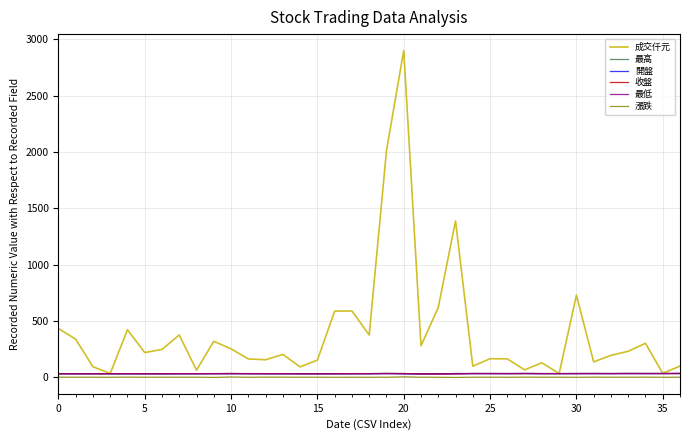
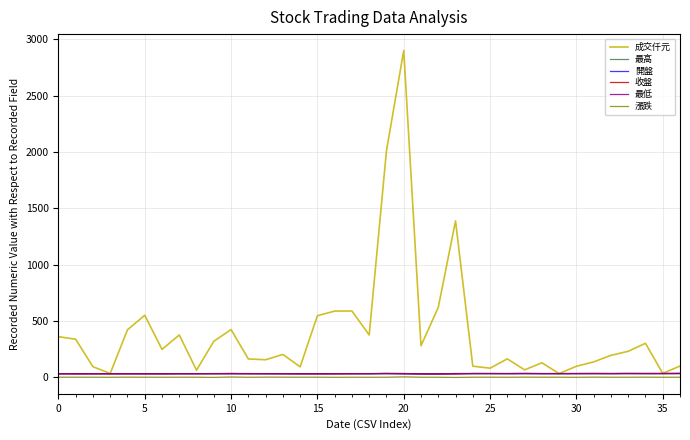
成交仟元, 0: 430 -> 360
成交仟元, 5: 220 -> 550
成交仟元, 10: 250 -> 420
成交仟元, 15: 150 -> 550
成交仟元, 25: 160 -> 80
成交仟元, 30: 730 -> 100
